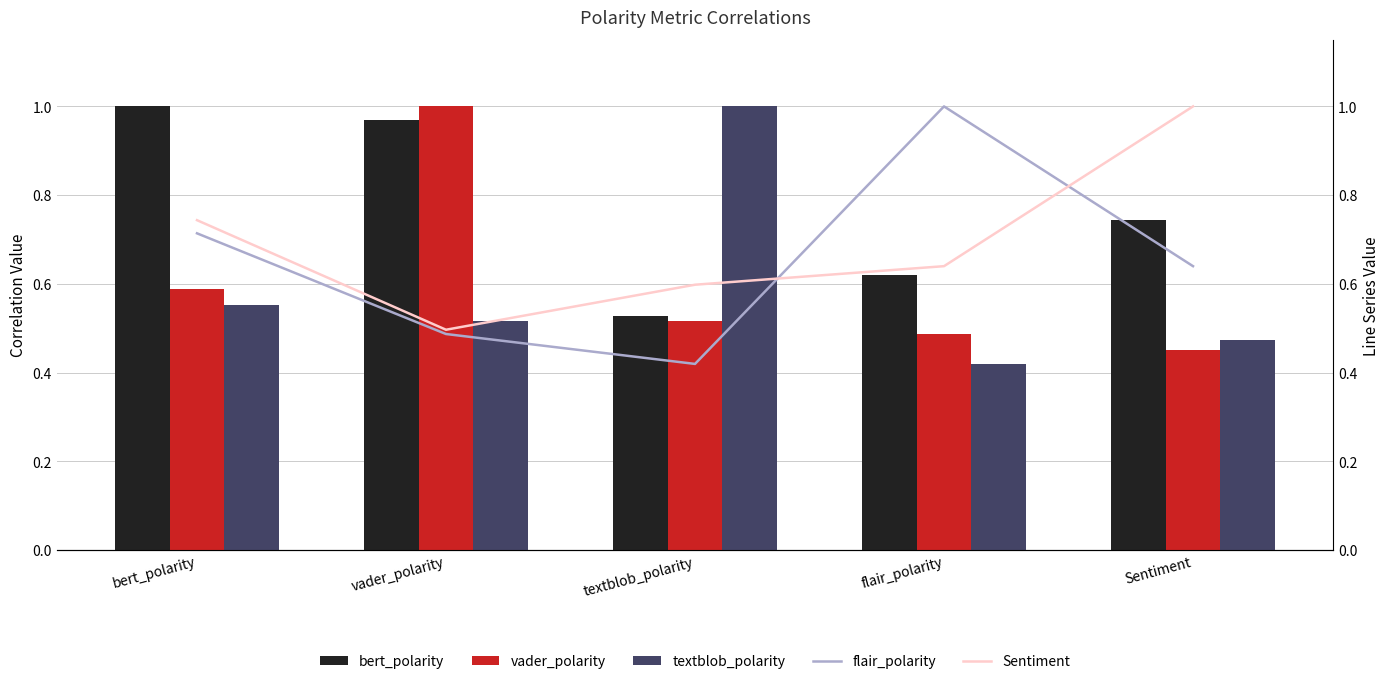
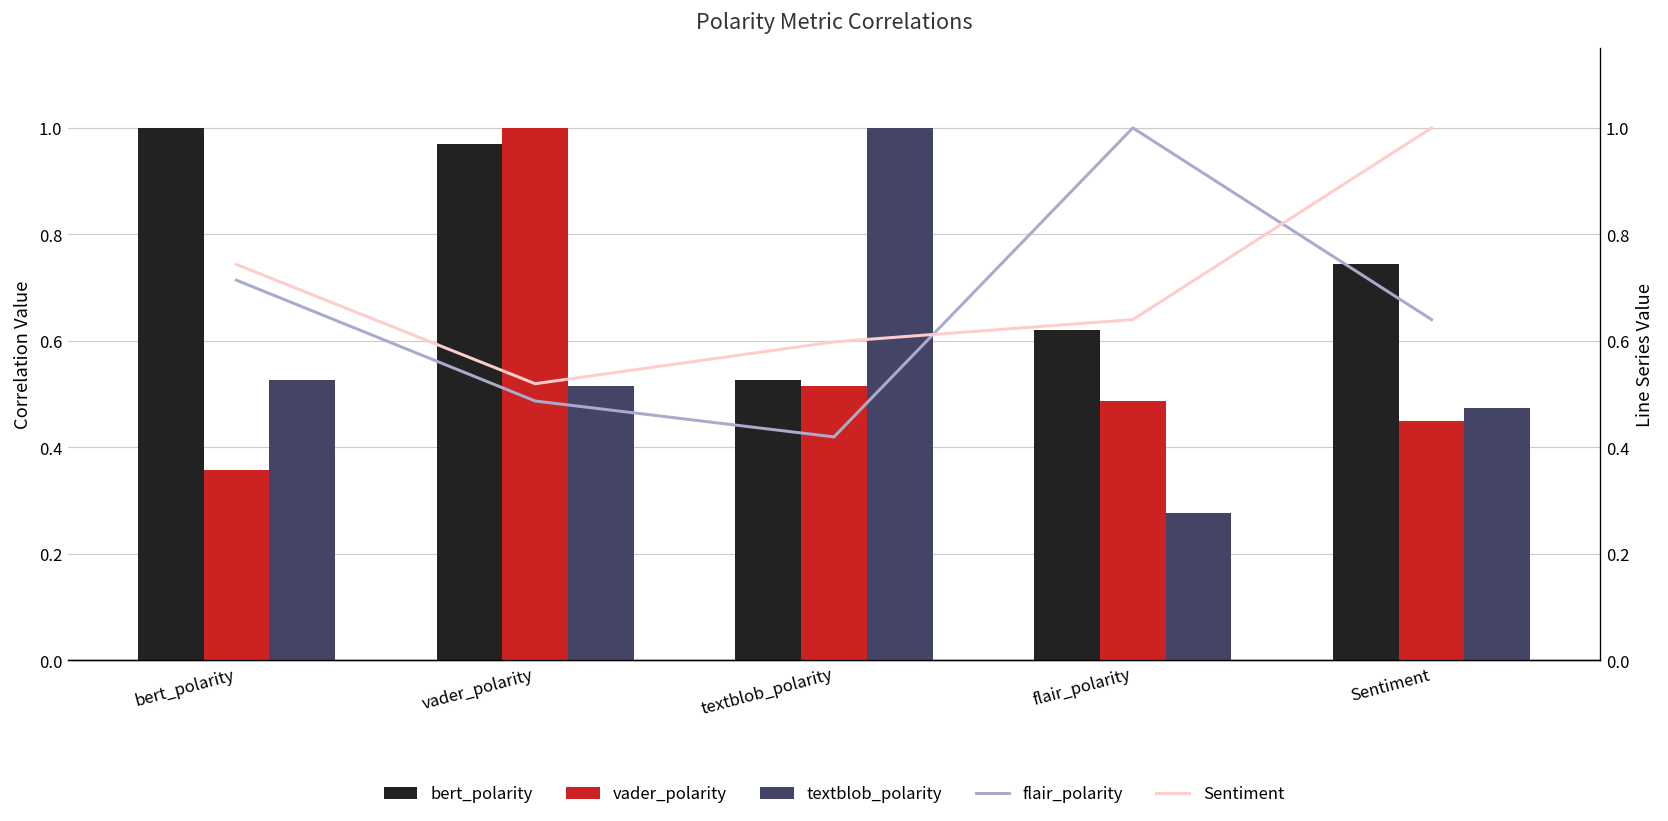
vader_polarity, bert_polarity: 0.59 -> 0.36
textblob_polarity, bert_polarity: 0.55 -> 0.53
textblob_polarity, flair_polarity: 0.42 -> 0.28
Sentiment, vader_polarity: 0.50 -> 0.52
